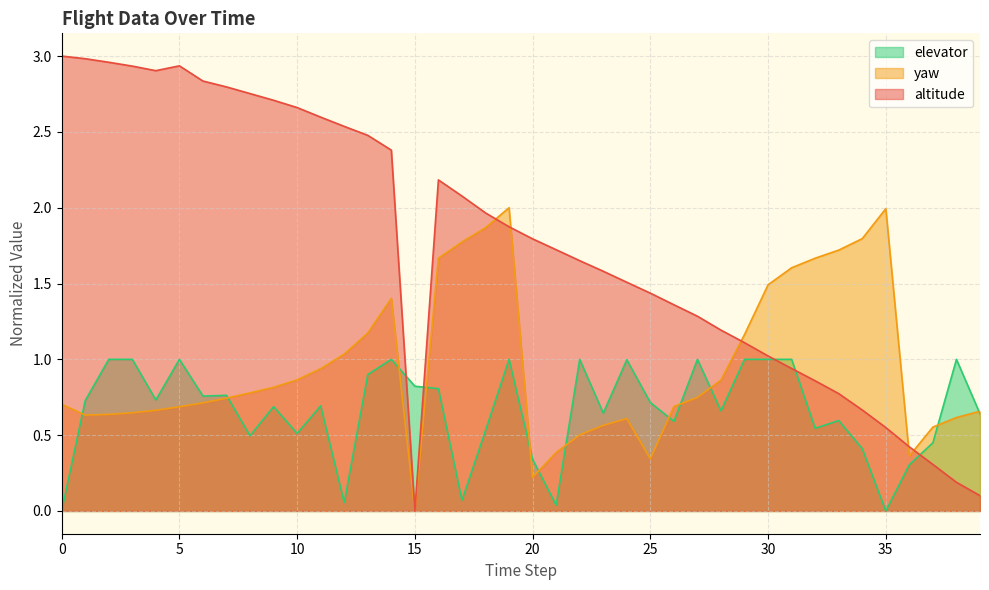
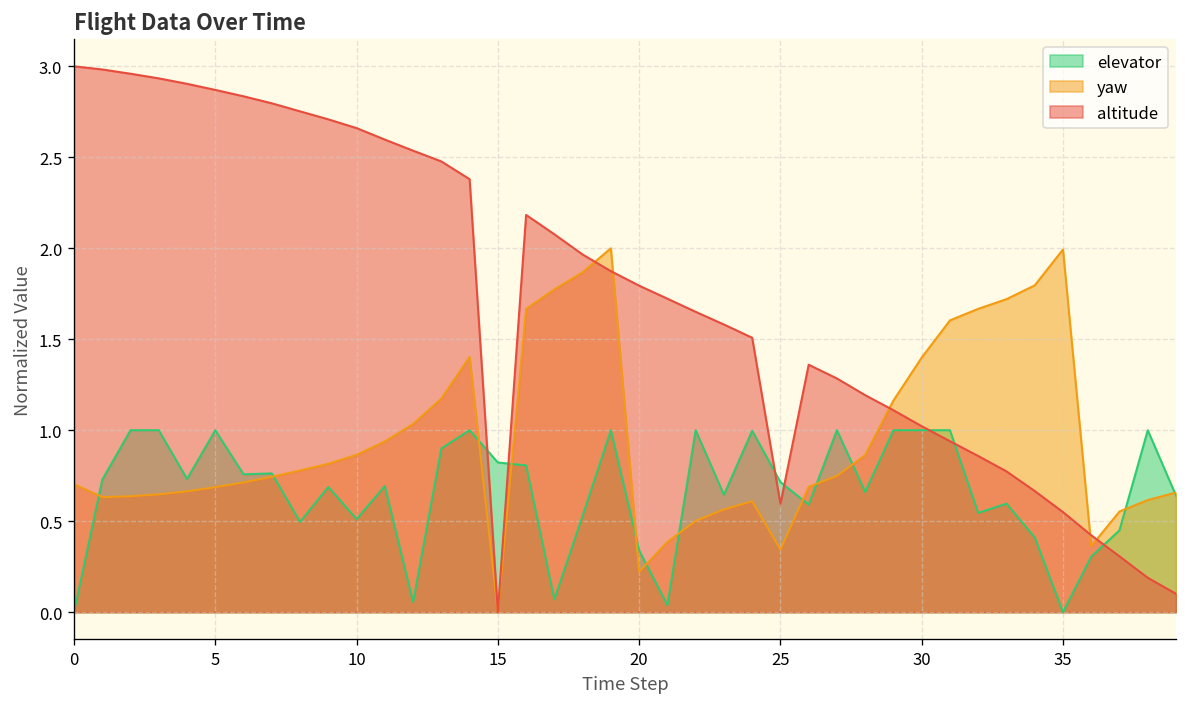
altitude, 5: 2.94 -> 2.87
altitude, 25: 1.44 -> 0.60
yaw, 30: 1.49 -> 1.40
